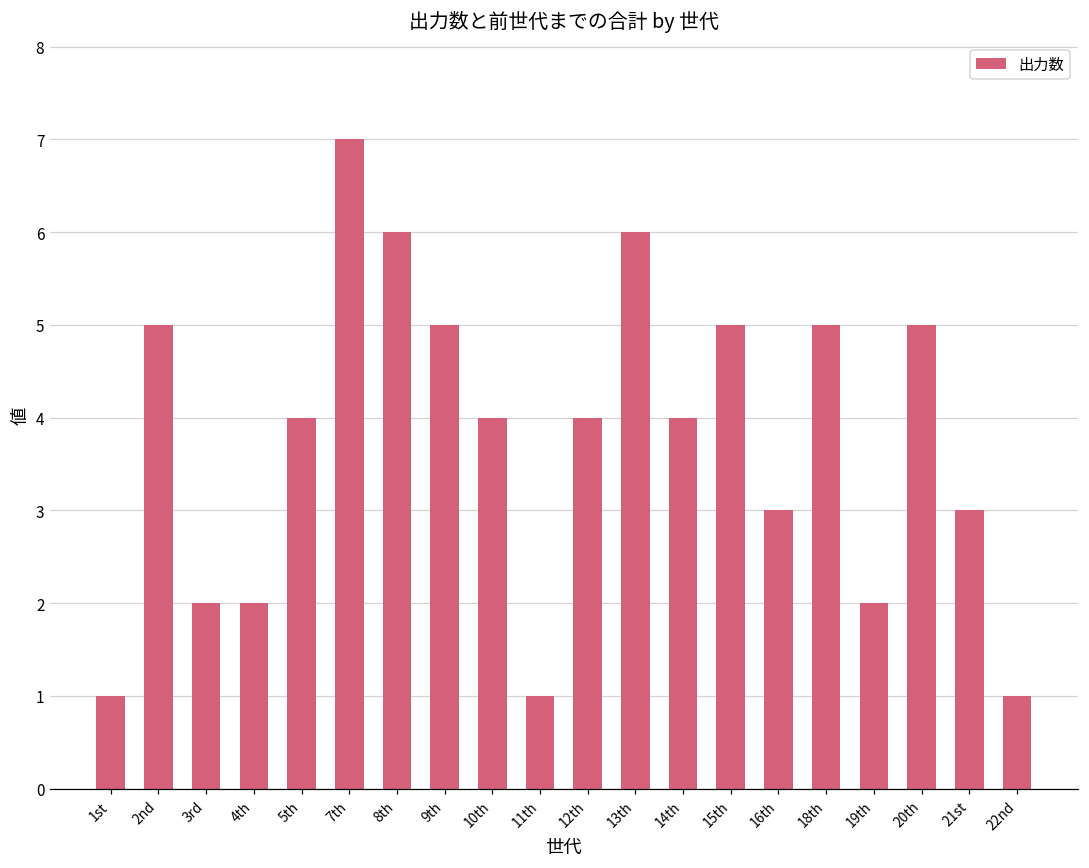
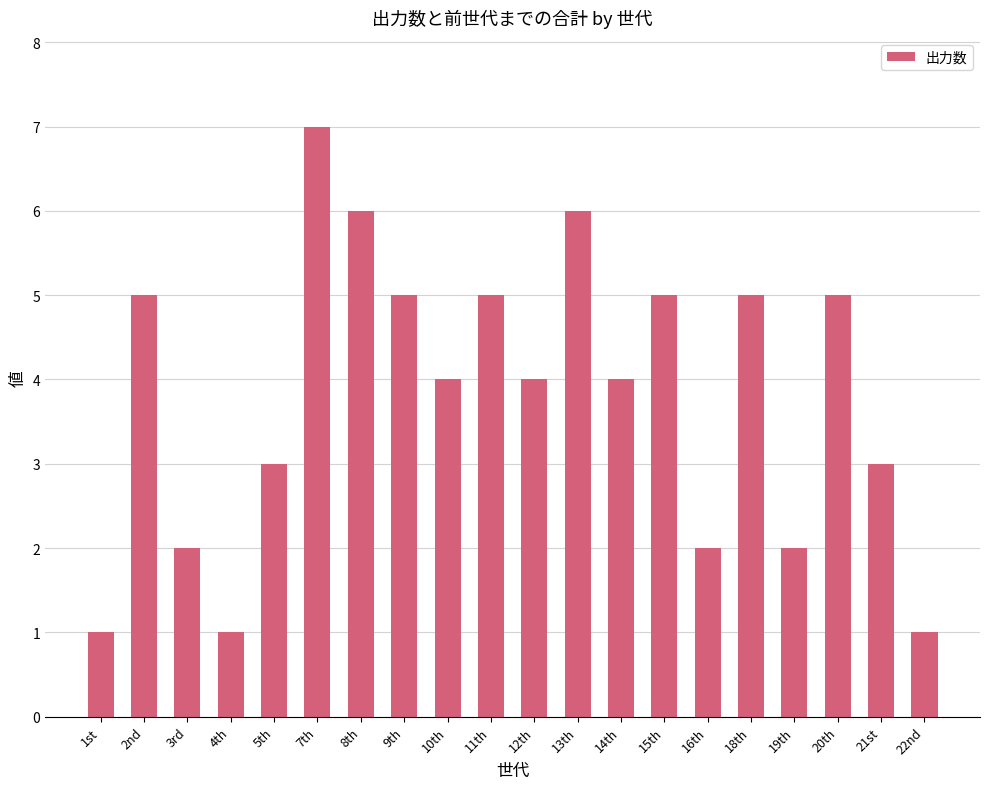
4th: 2 -> 1
5th: 4 -> 3
11th: 1 -> 5
16th: 3 -> 2
